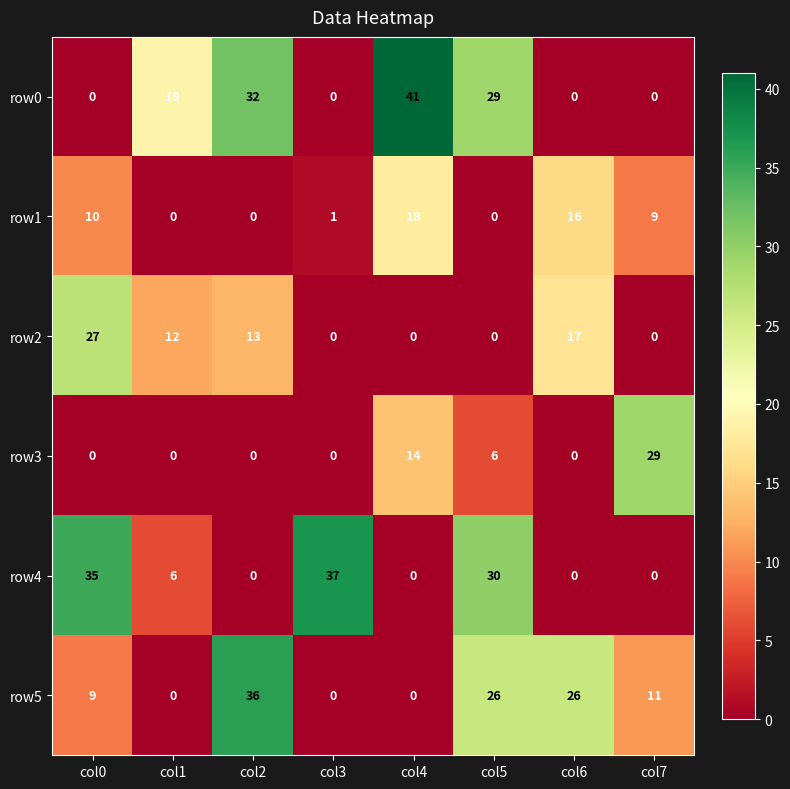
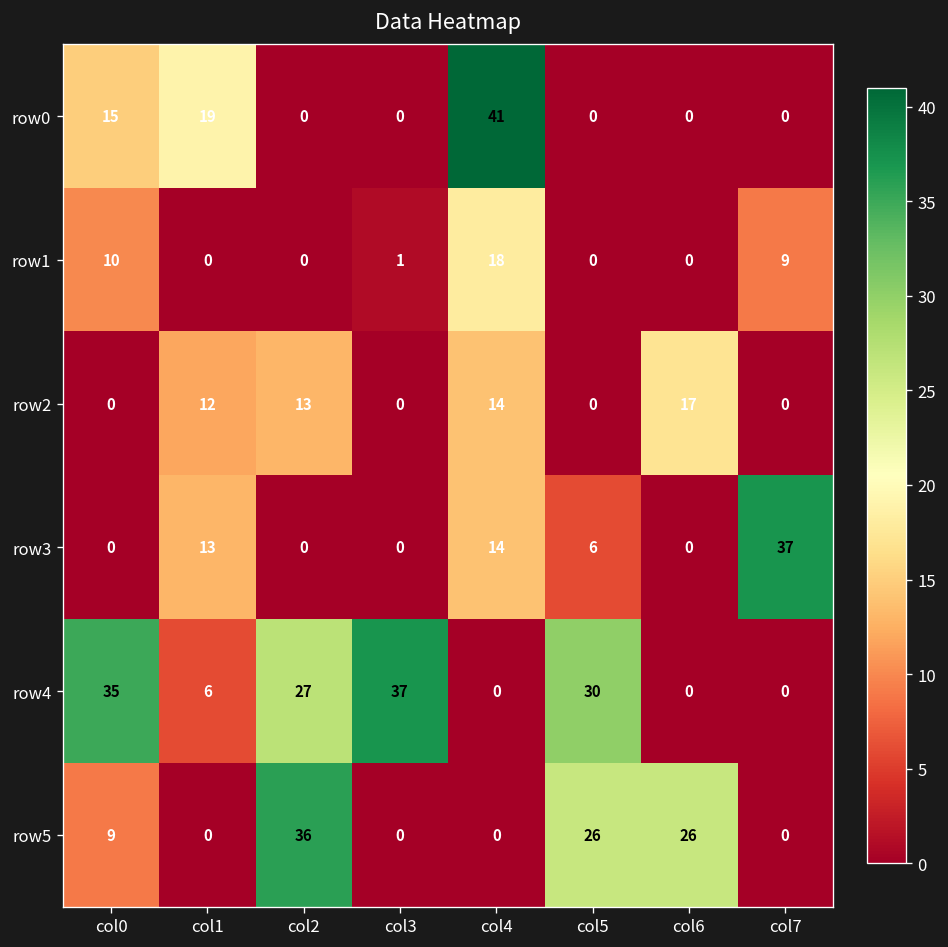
row0, col0: 0 -> 15
row0, col2: 32 -> 0
row0, col5: 29 -> 0
row1, col6: 16 -> 0
row2, col0: 27 -> 0
row2, col4: 0 -> 14
row3, col1: 0 -> 13
row3, col7: 29 -> 37
row4, col2: 0 -> 27
row5, col7: 11 -> 0
